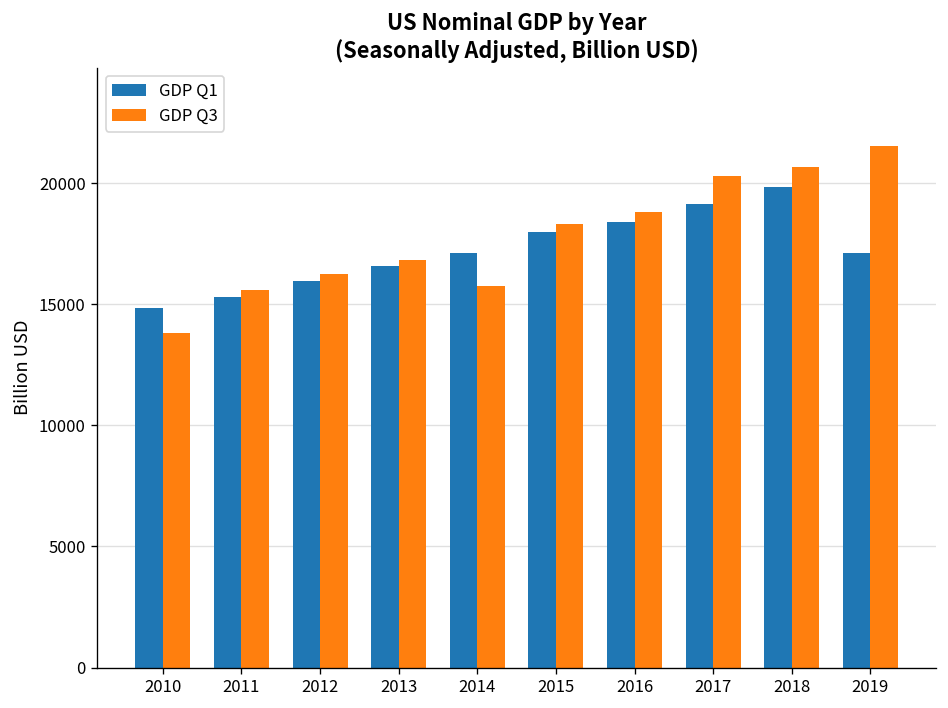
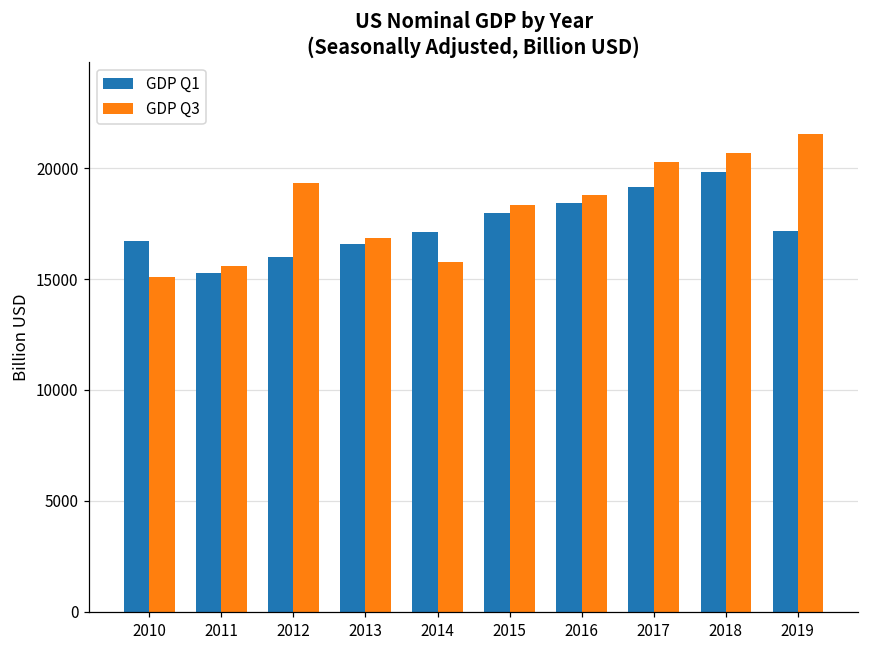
GDP Q1, 2010: 14800 -> 16700
GDP Q3, 2010: 13800 -> 15100
GDP Q3, 2012: 16300 -> 19300
